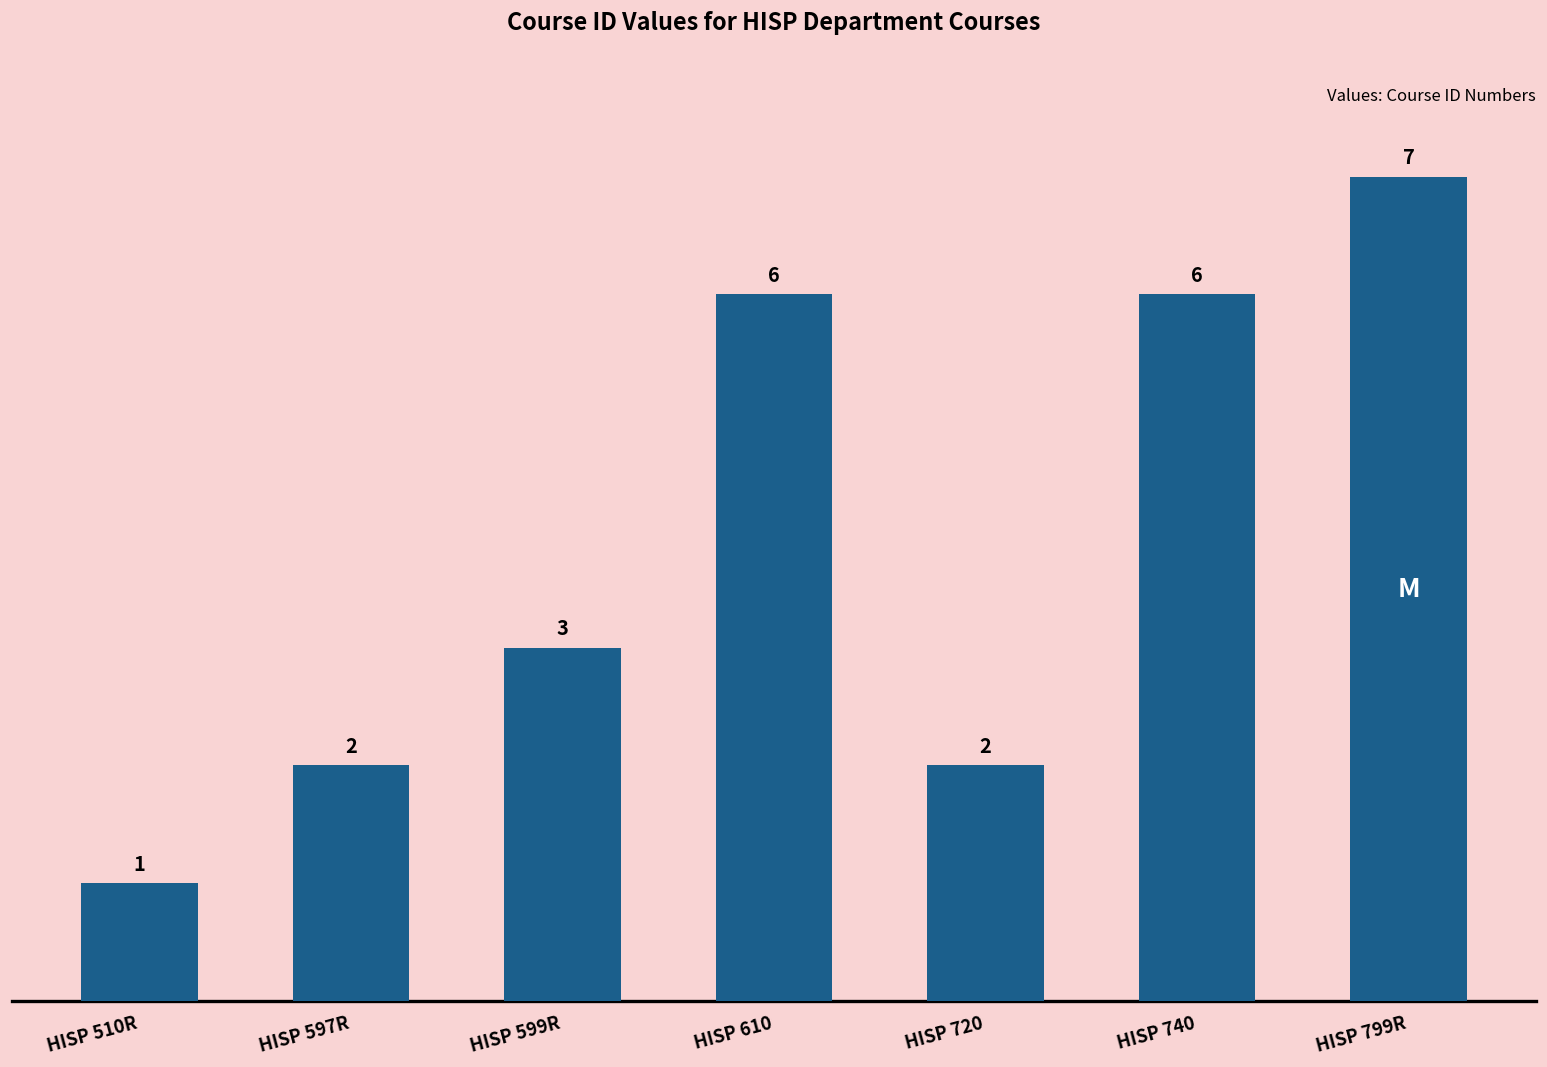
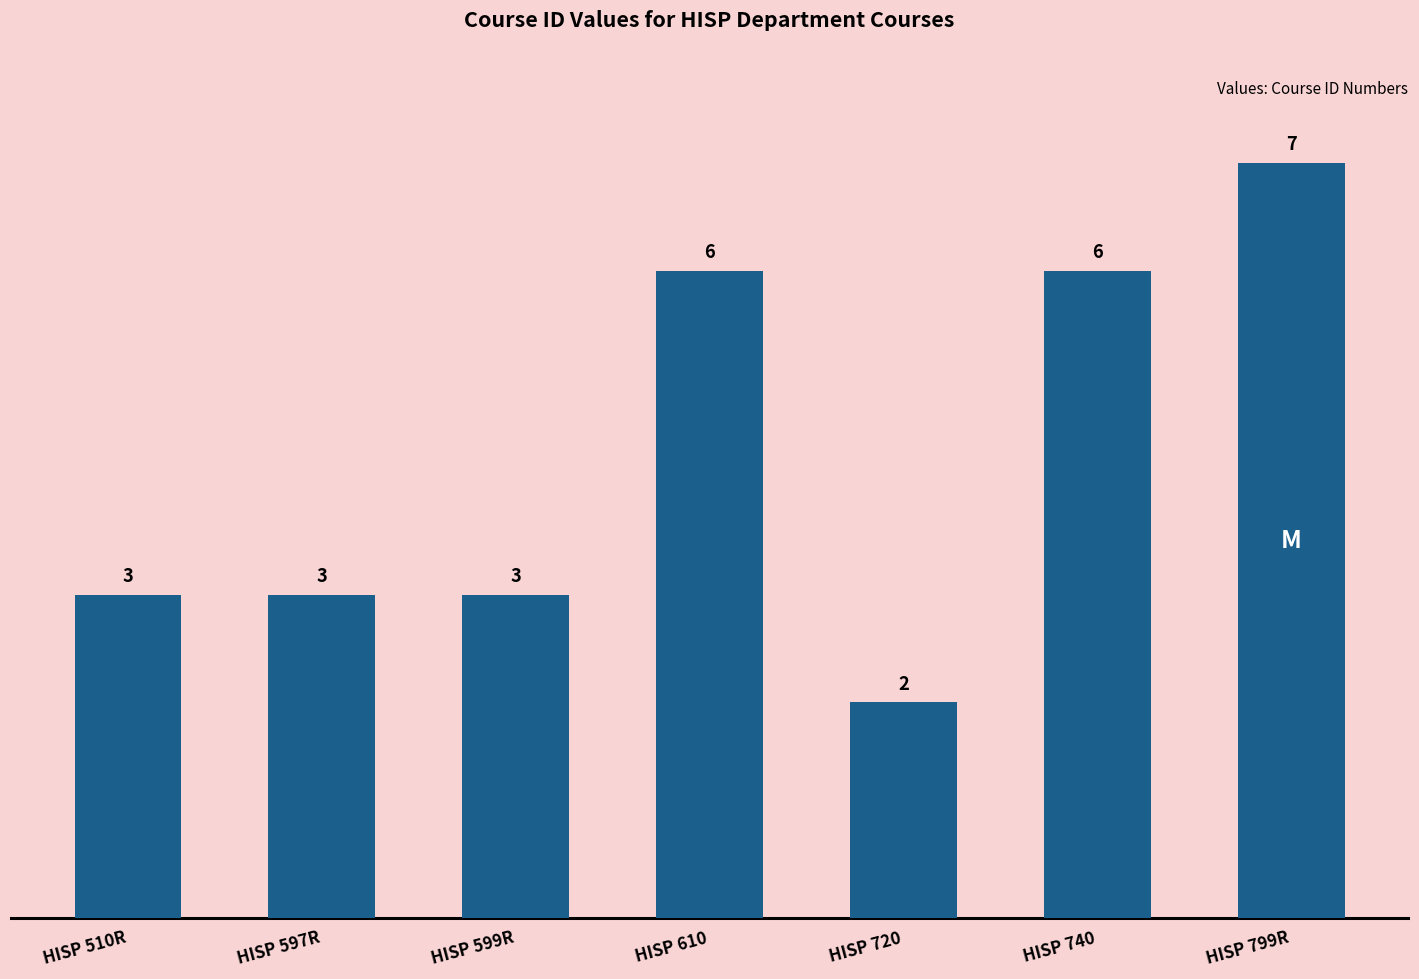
HISP 510R: 1 -> 3
HISP 597R: 2 -> 3
